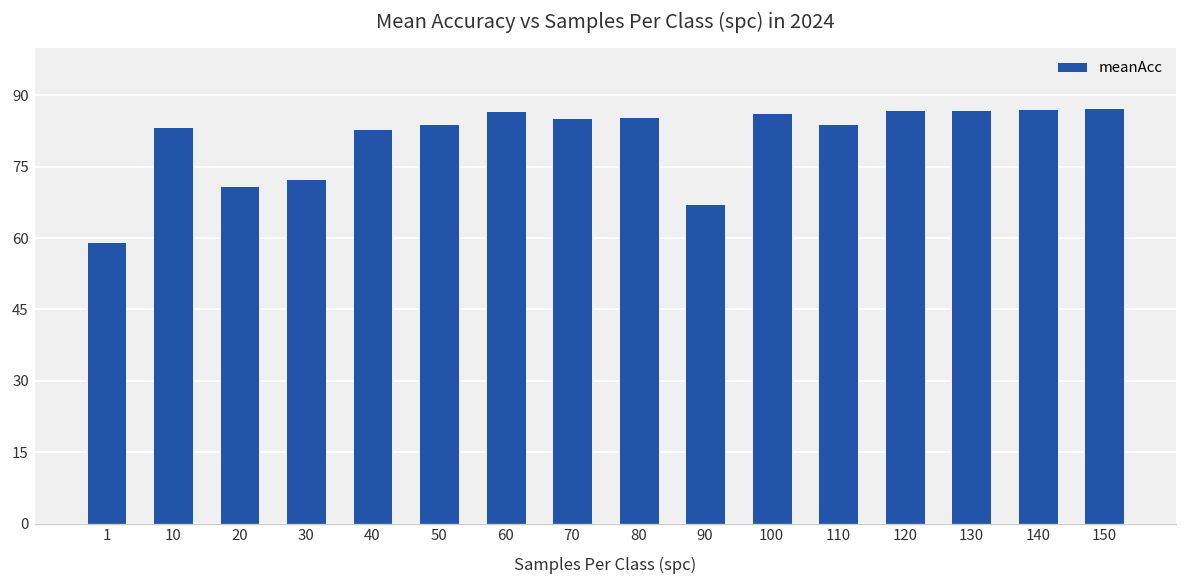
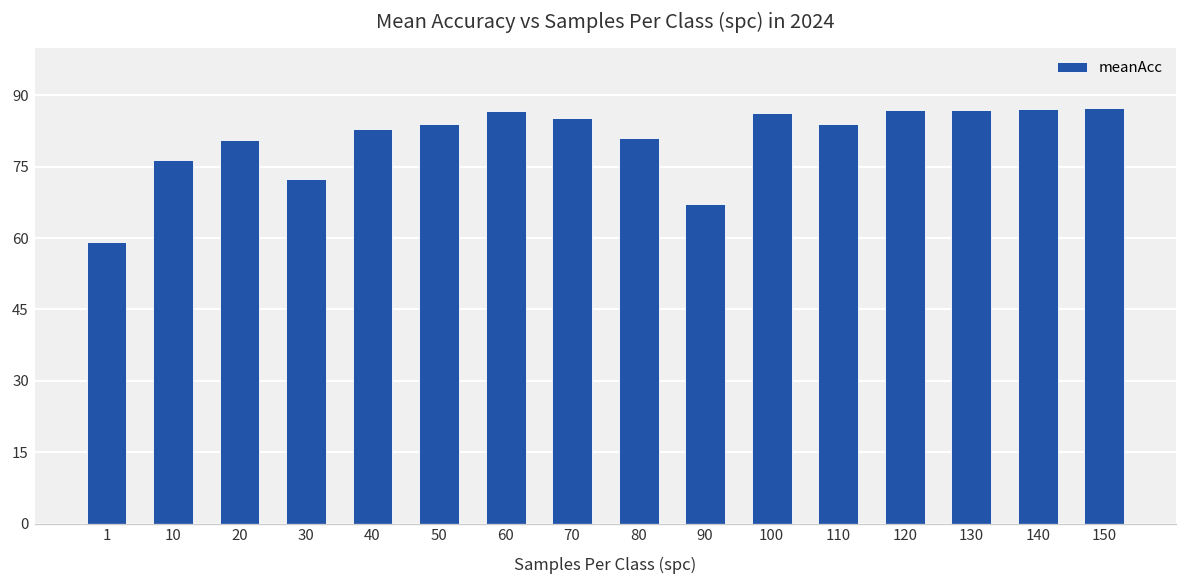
10: 83 -> 76
20: 71 -> 81
80: 85 -> 81
